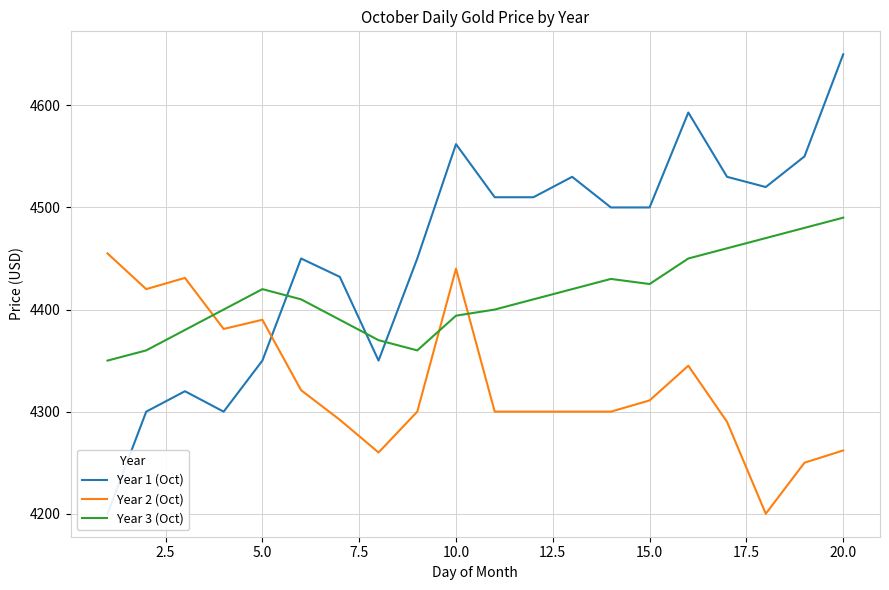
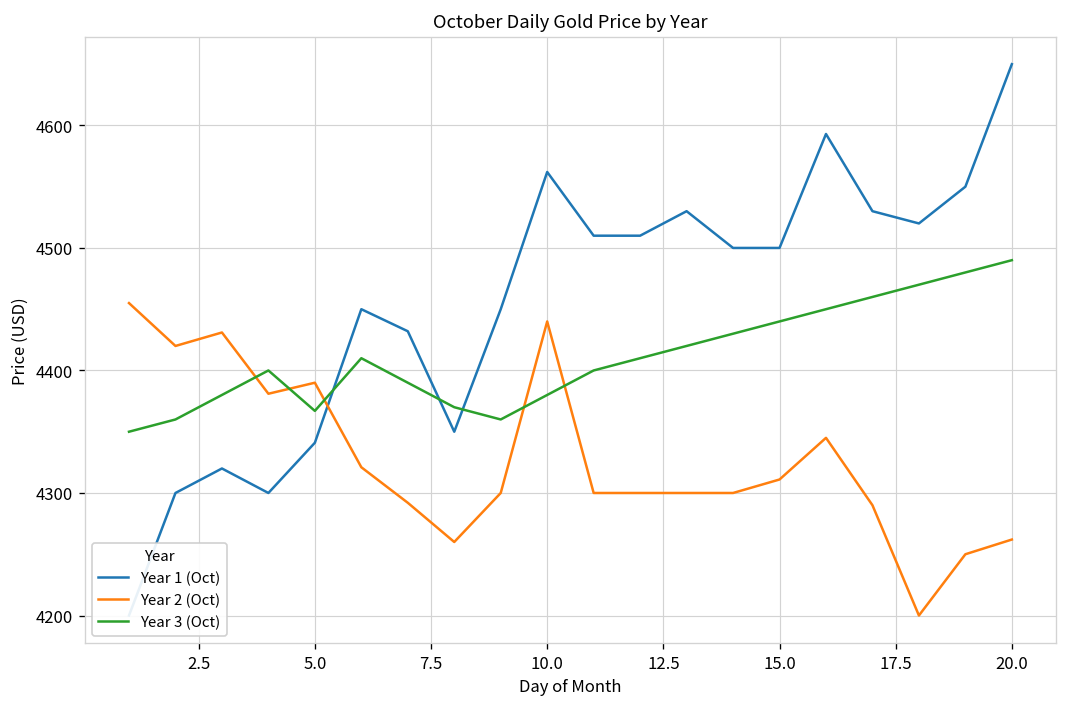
Year 1 (Oct), 5.0: 4350 -> 4341
Year 3 (Oct), 5.0: 4420 -> 4367
Year 3 (Oct), 10.0: 4394 -> 4380
Year 3 (Oct), 15.0: 4425 -> 4440
